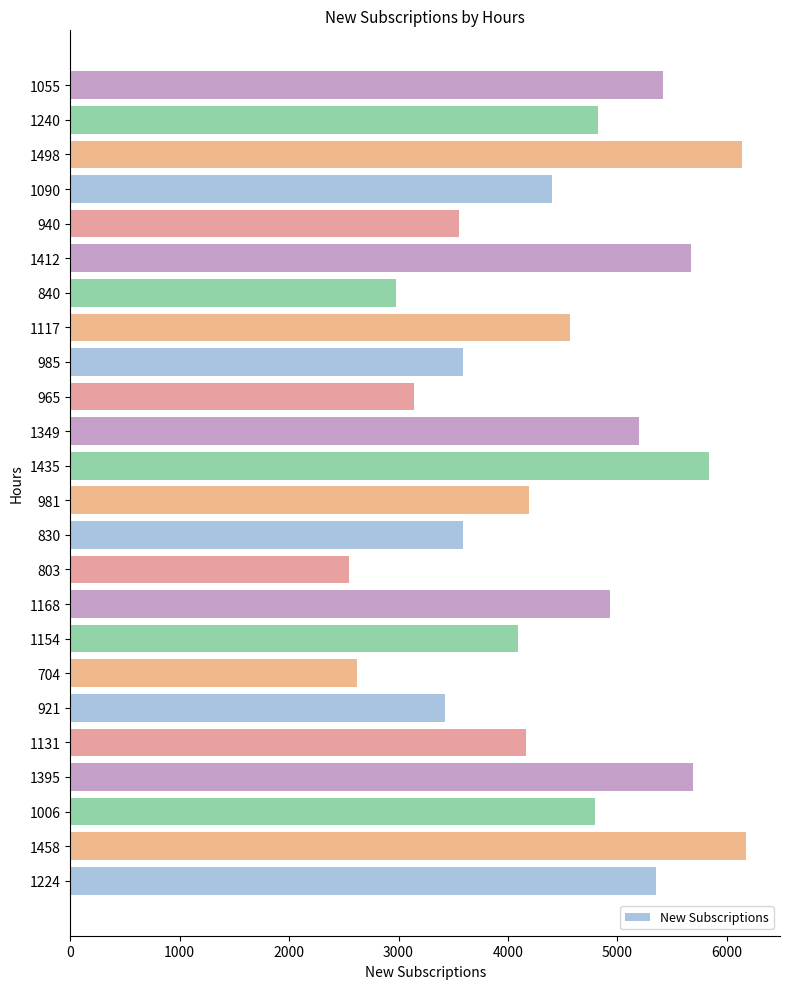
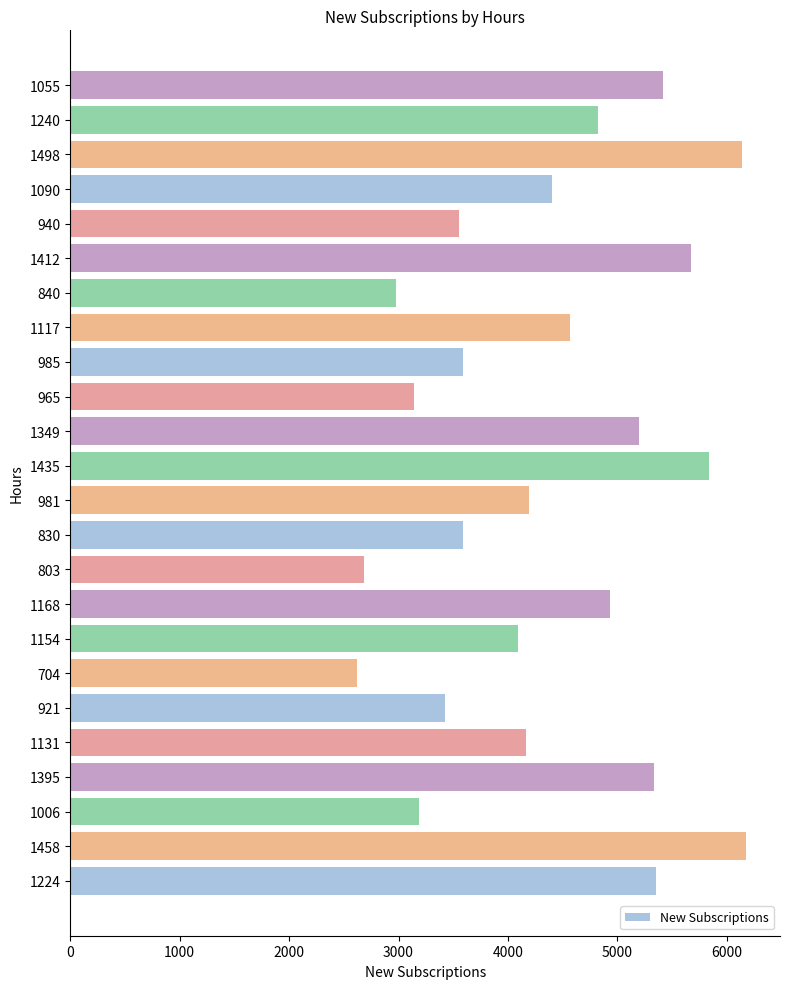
803: 2550 -> 2690
1395: 5690 -> 5330
1006: 4800 -> 3190
